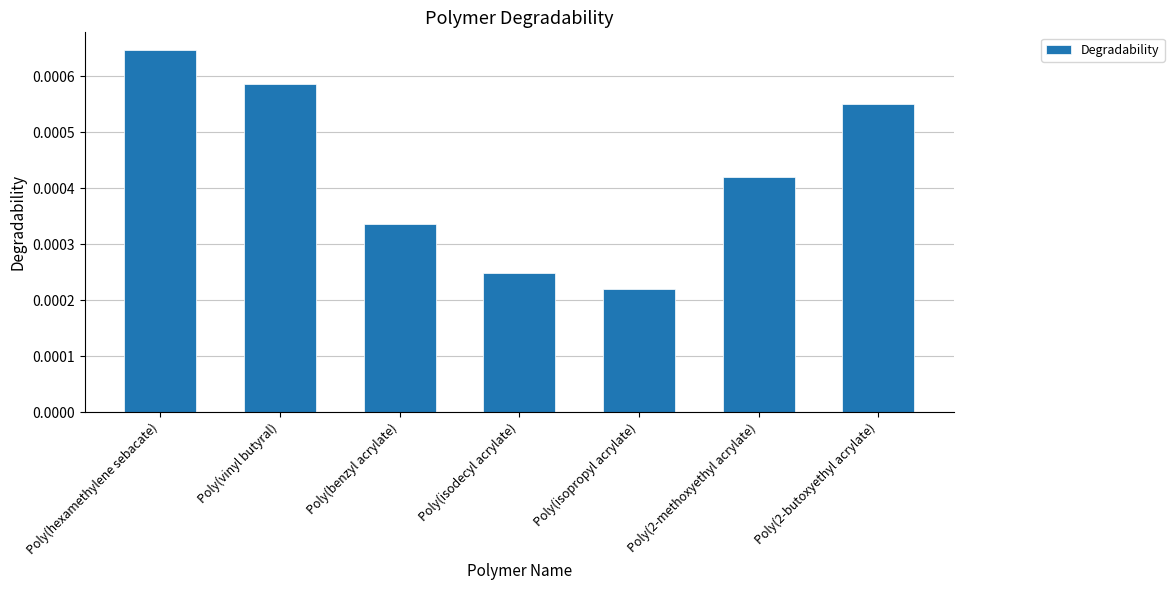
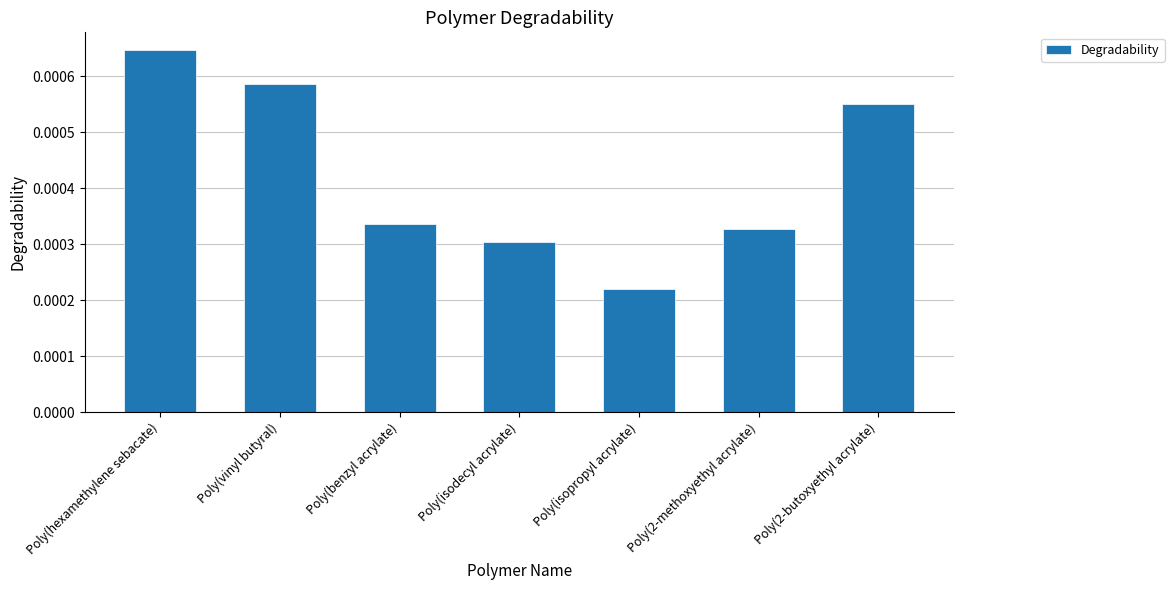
Poly(isodecyl acrylate): 0.00025 -> 0.00030
Poly(2-methoxyethyl acrylate): 0.00042 -> 0.00033
